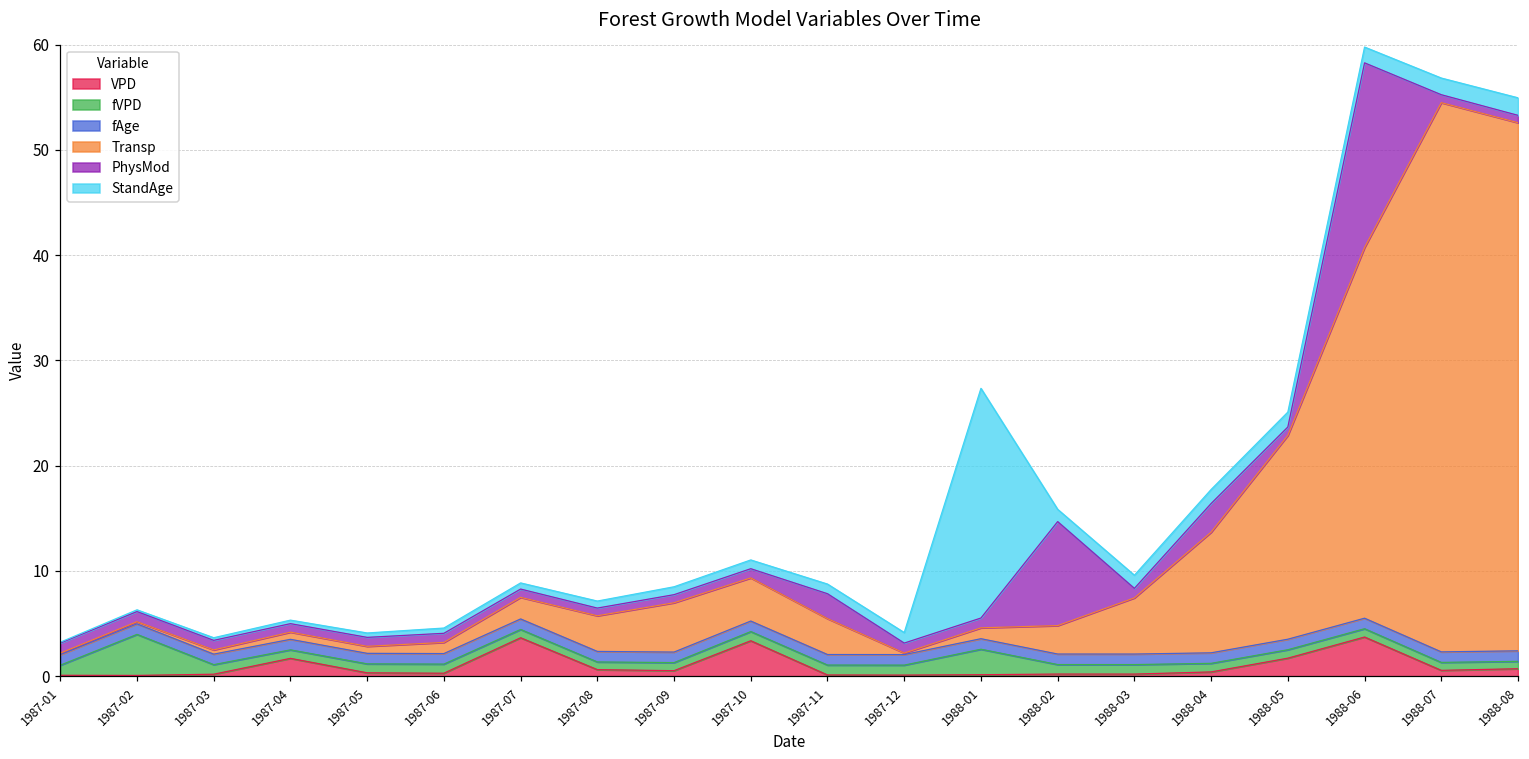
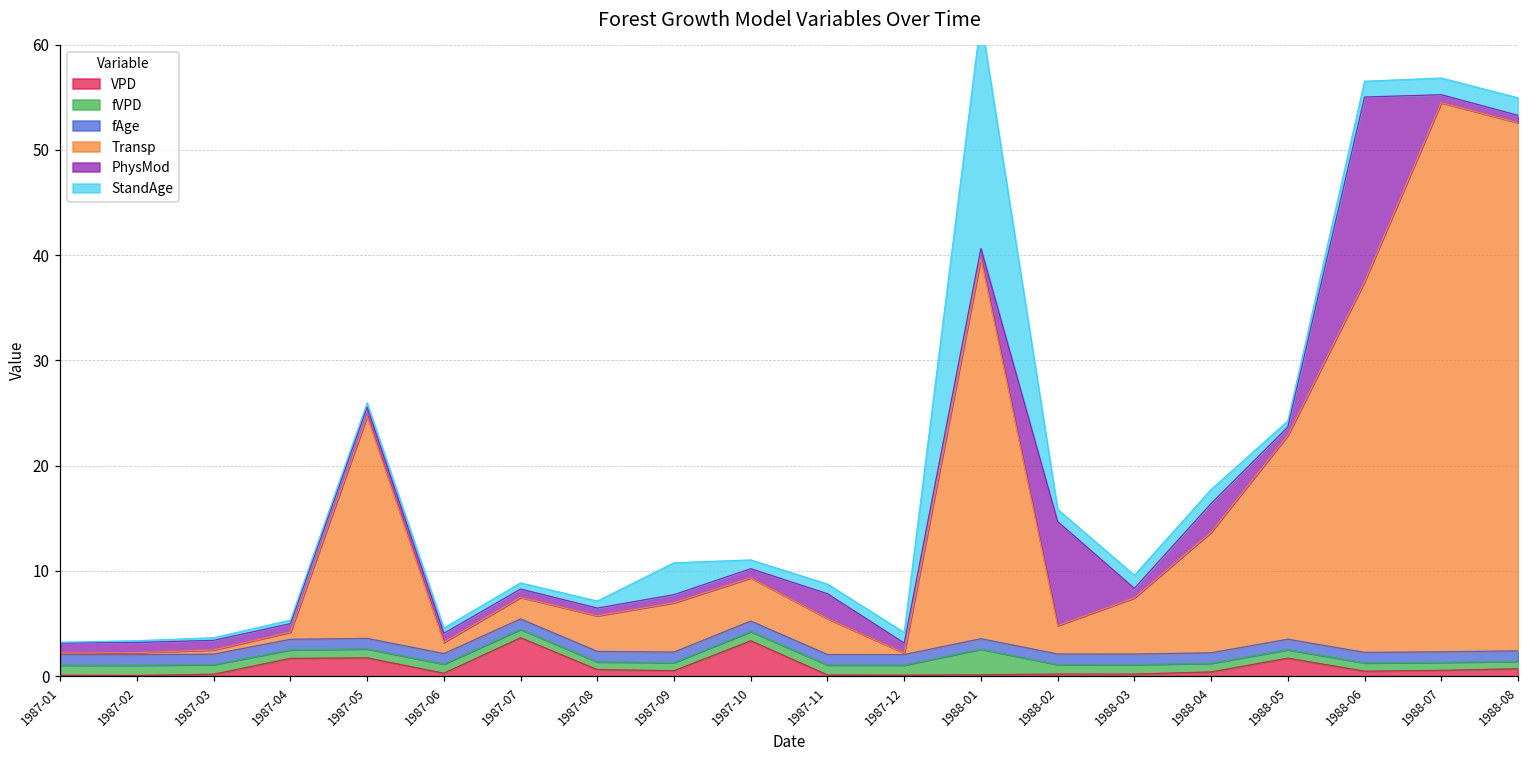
fVPD, 1987-02: 4 -> 1
VPD, 1987-05: 0 -> 2
Transp, 1987-05: 1 -> 21
StandAge, 1987-09: 1 -> 3
Transp, 1988-01: 1 -> 36
StandAge, 1988-05: 1.4 -> 0.6
VPD, 1988-06: 4 -> 0
